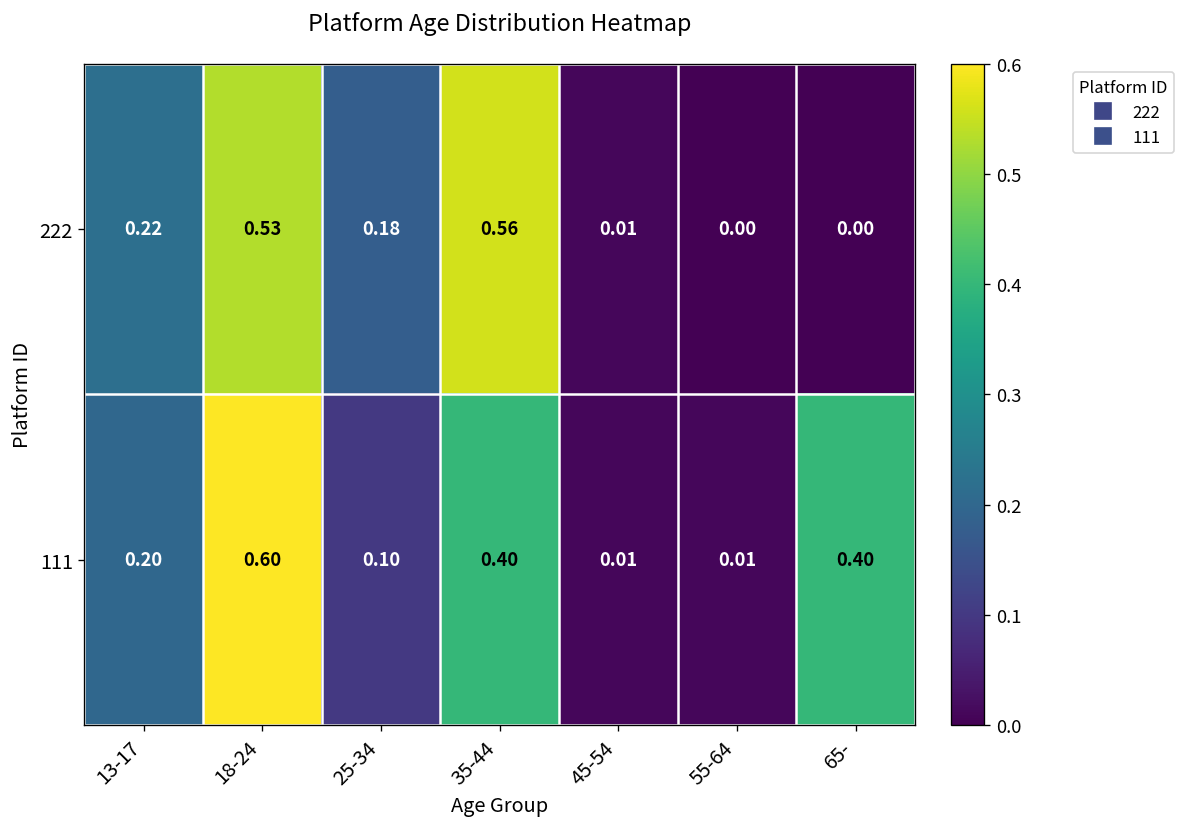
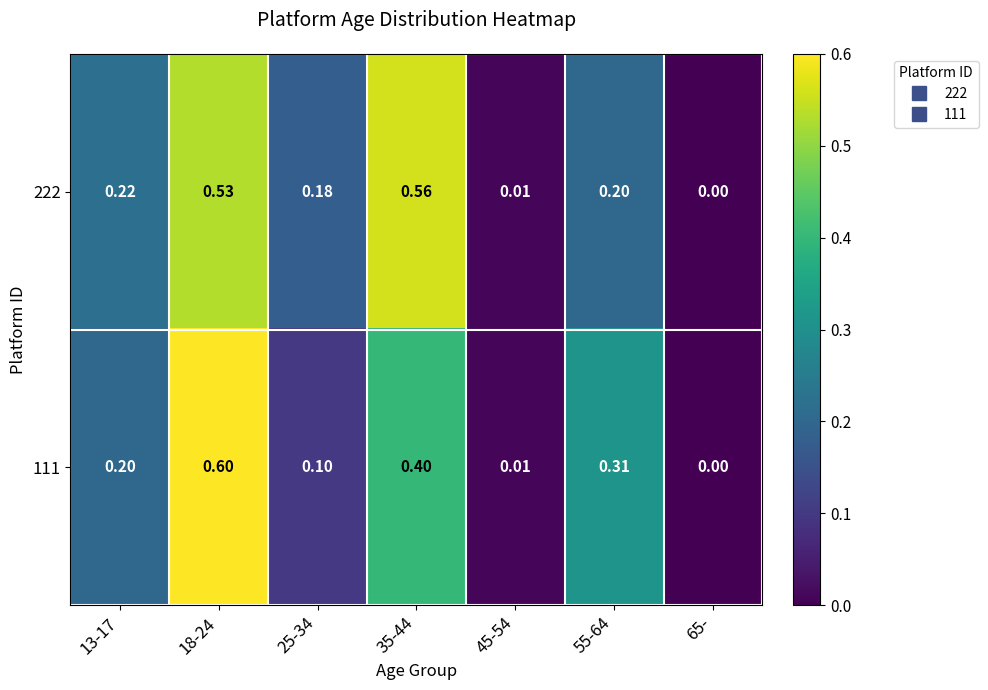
222, 55-64: 0.00 -> 0.20
111, 55-64: 0.01 -> 0.31
111, 65-: 0.40 -> 0.00
